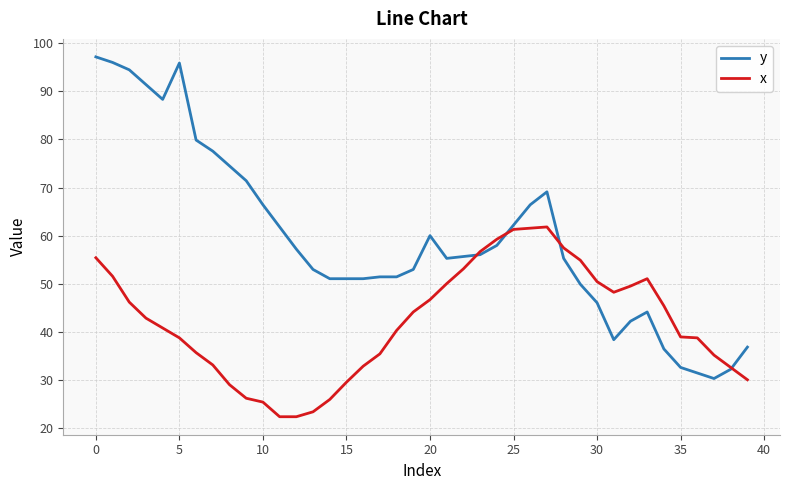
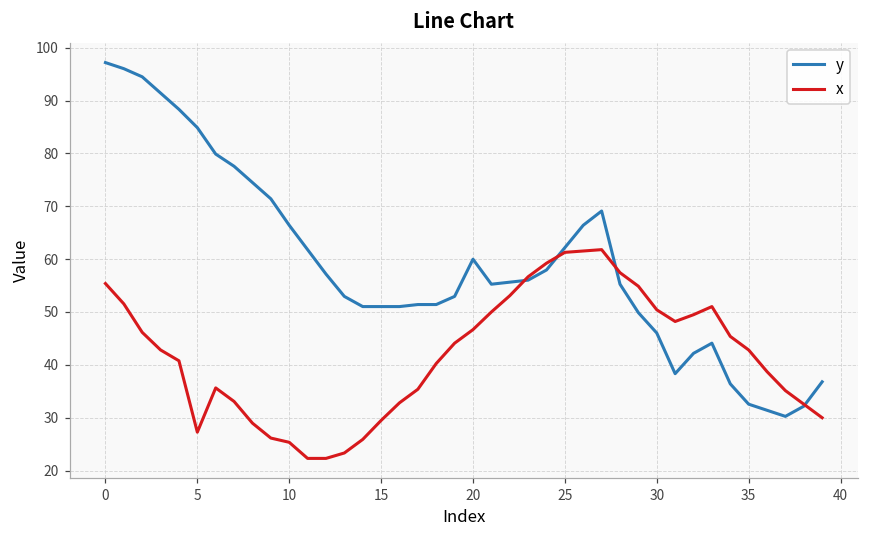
y, 5: 96 -> 85
x, 5: 39 -> 27
x, 35: 39 -> 43
